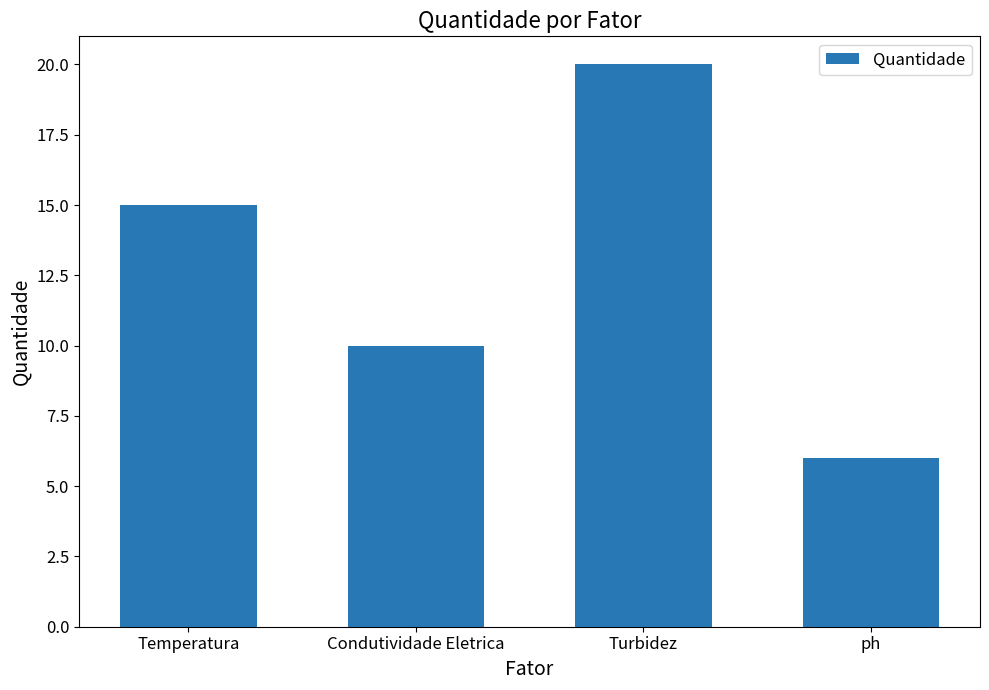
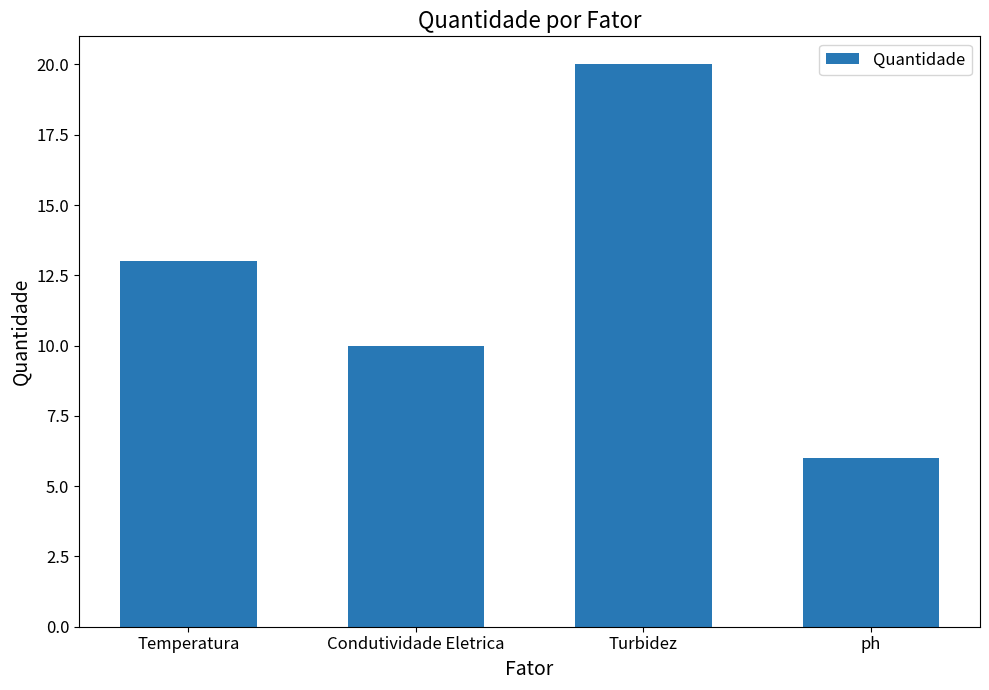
Temperatura: 15 -> 13
